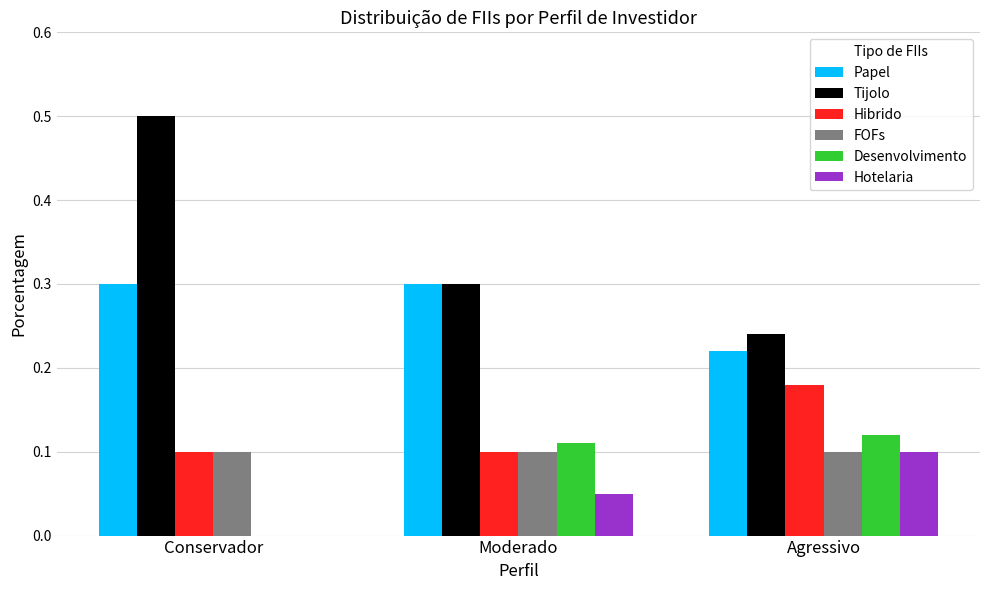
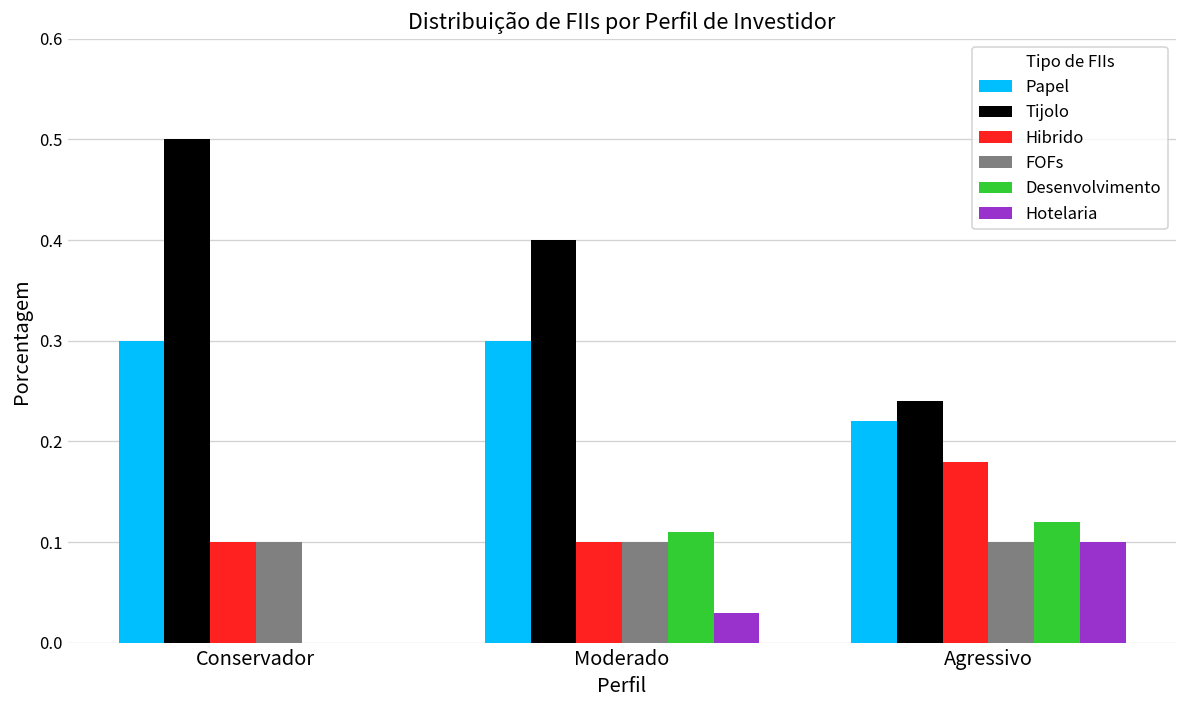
Tijolo, Moderado: 0.3 -> 0.4
Hotelaria, Moderado: 0.05 -> 0.03
